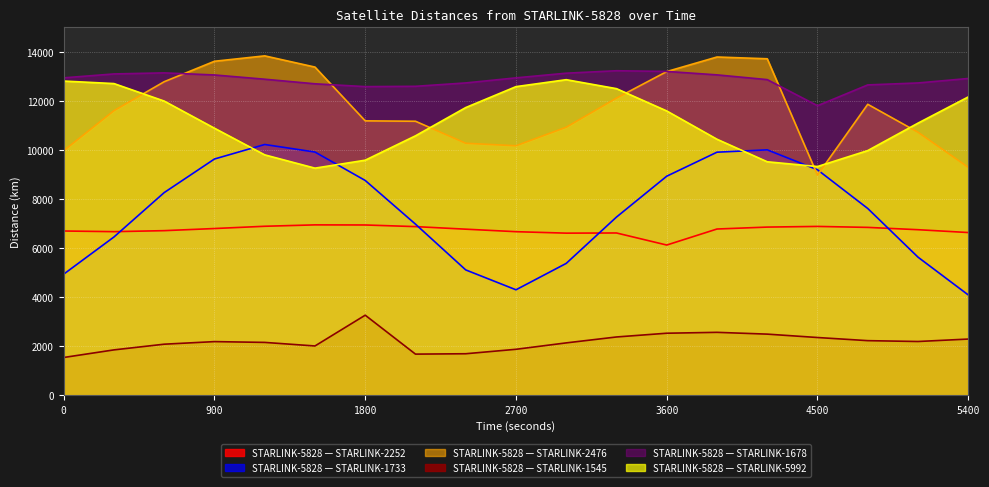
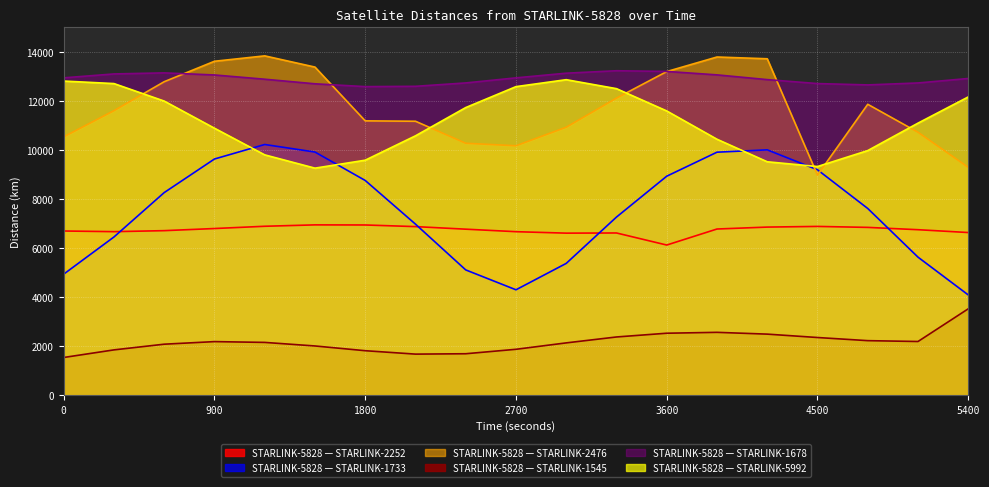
STARLINK-5828 — STARLINK-2476, 0: 10000 -> 10500
STARLINK-5828 — STARLINK-1545, 1800: 3300 -> 1800
STARLINK-5828 — STARLINK-1678, 4500: 11800 -> 12700
STARLINK-5828 — STARLINK-1545, 5400: 2300 -> 3500
